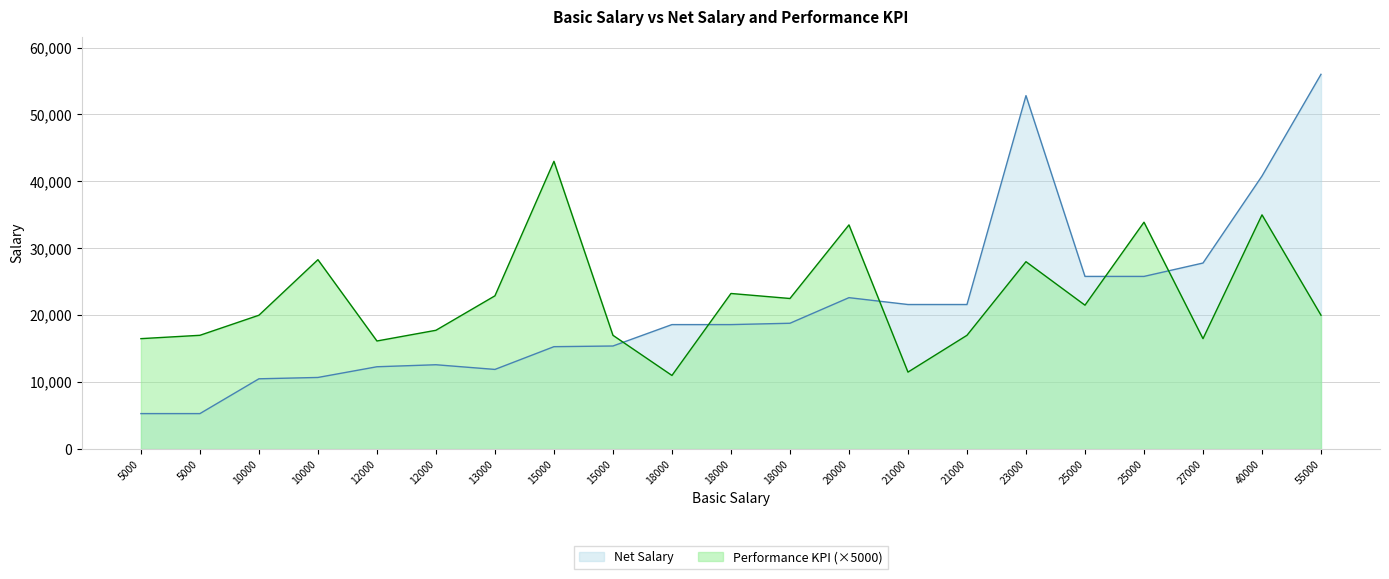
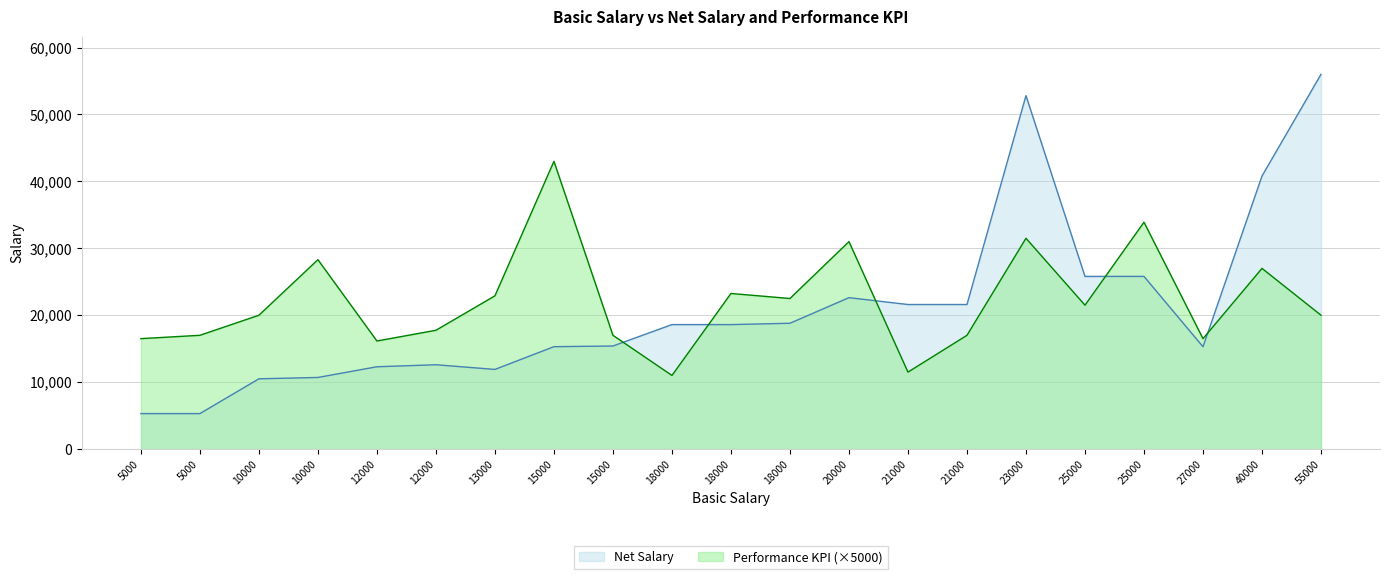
Performance KPI (×5000), 20000: 34,000 -> 31,000
Performance KPI (×5000), 23000: 28,000 -> 32,000
Net Salary, 27000: 28,000 -> 15,000
Performance KPI (×5000), 40000: 35,000 -> 27,000
